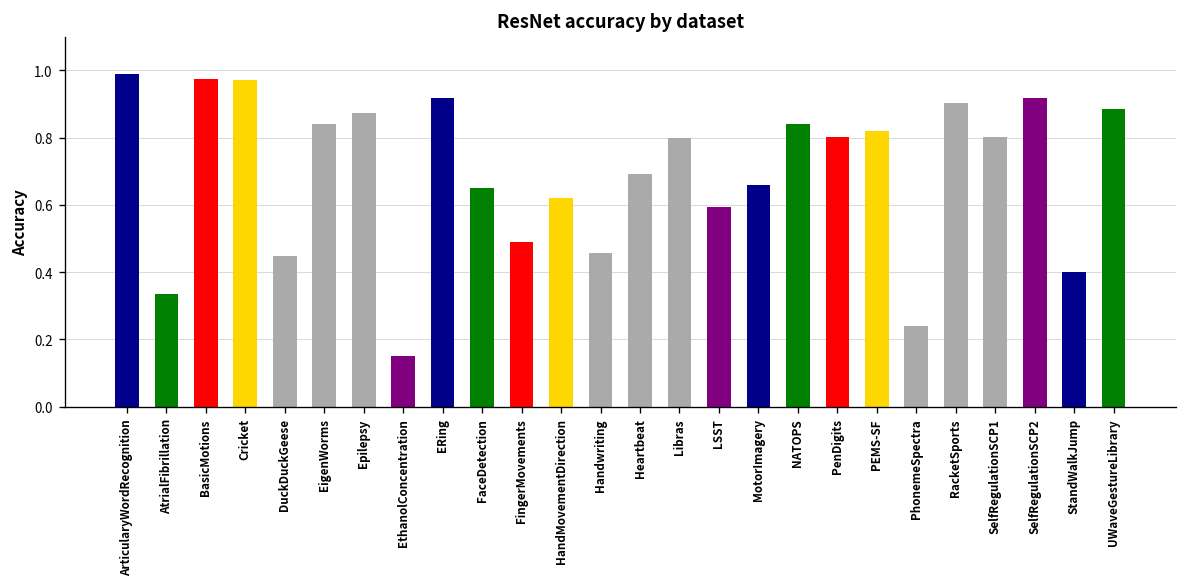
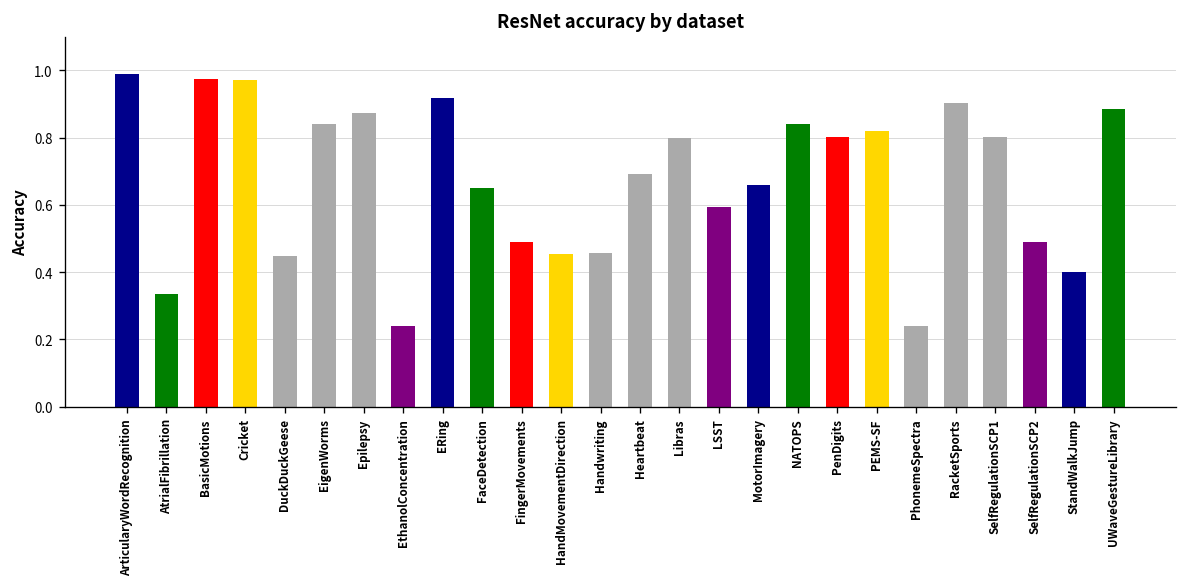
EthanolConcentration: 0.15 -> 0.24
HandMovementDirection: 0.62 -> 0.45
SelfRegulationSCP2: 0.92 -> 0.49
